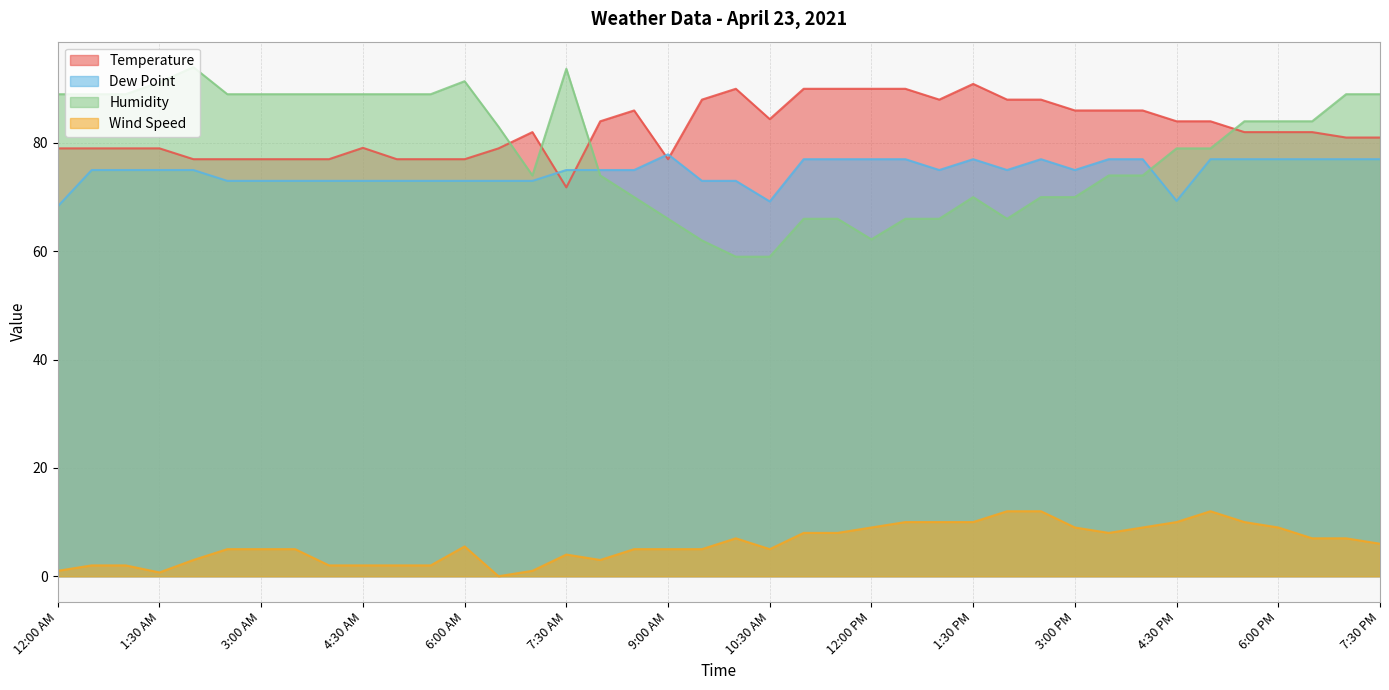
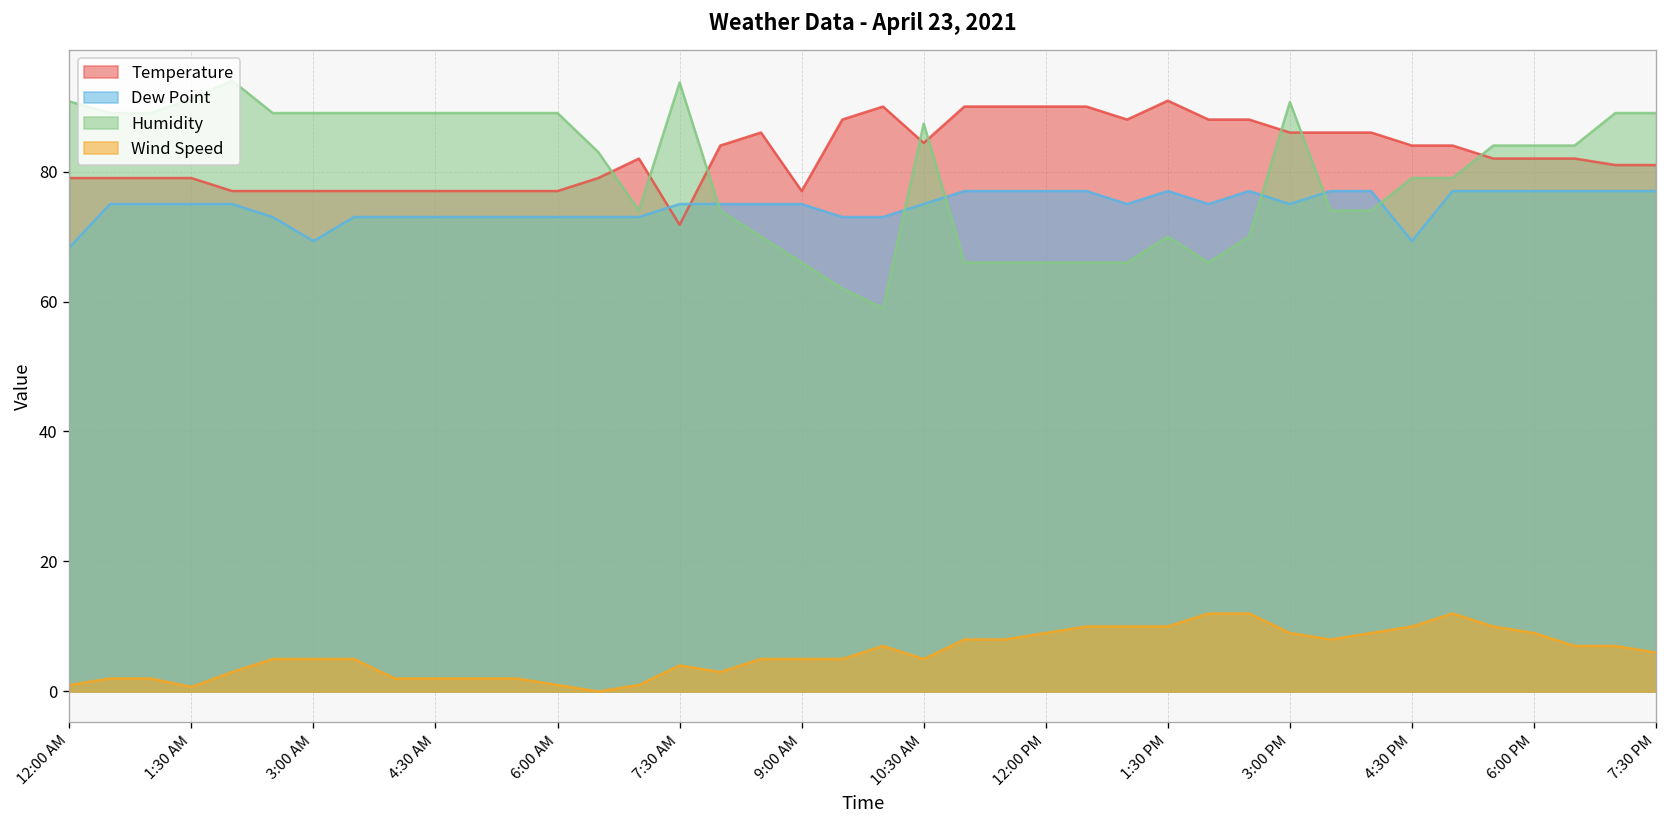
Humidity, 12:00 AM: 89 -> 91
Dew Point, 3:00 AM: 73 -> 69
Temperature, 4:30 AM: 79 -> 77
Humidity, 6:00 AM: 91 -> 89
Wind Speed, 6:00 AM: 6 -> 1
Dew Point, 9:00 AM: 78 -> 75
Dew Point, 10:30 AM: 69 -> 75
Humidity, 10:30 AM: 59 -> 87
Humidity, 12:00 PM: 62 -> 66
Humidity, 3:00 PM: 70 -> 91
